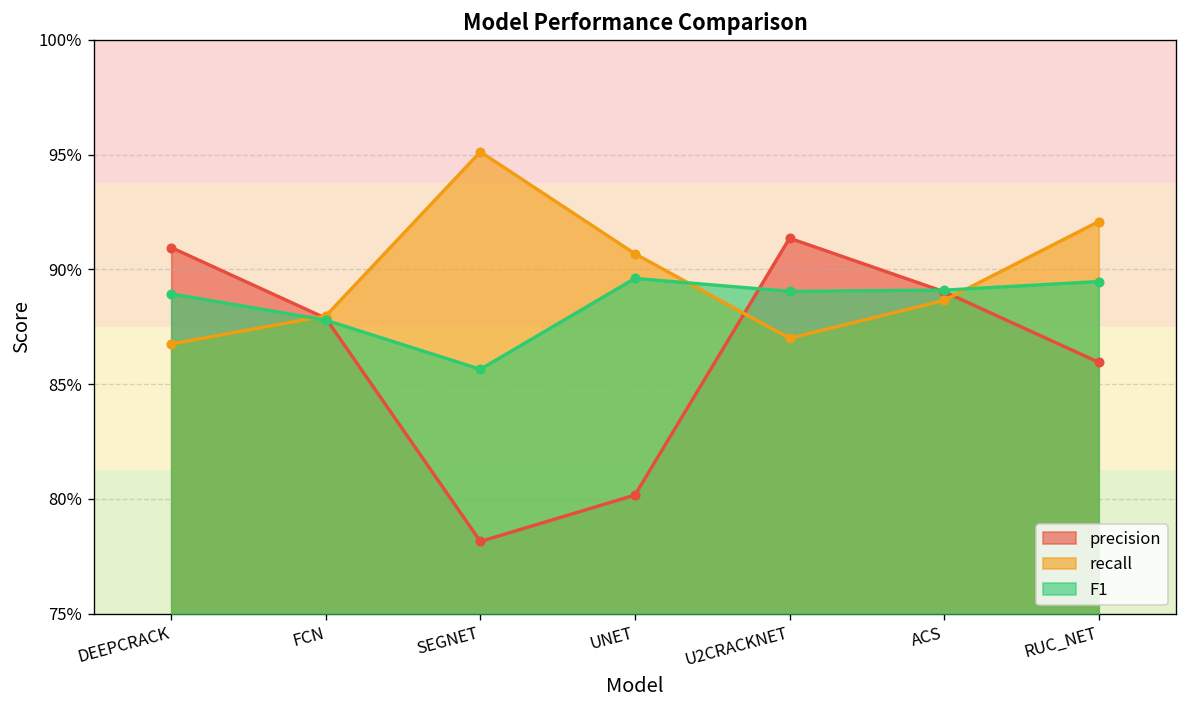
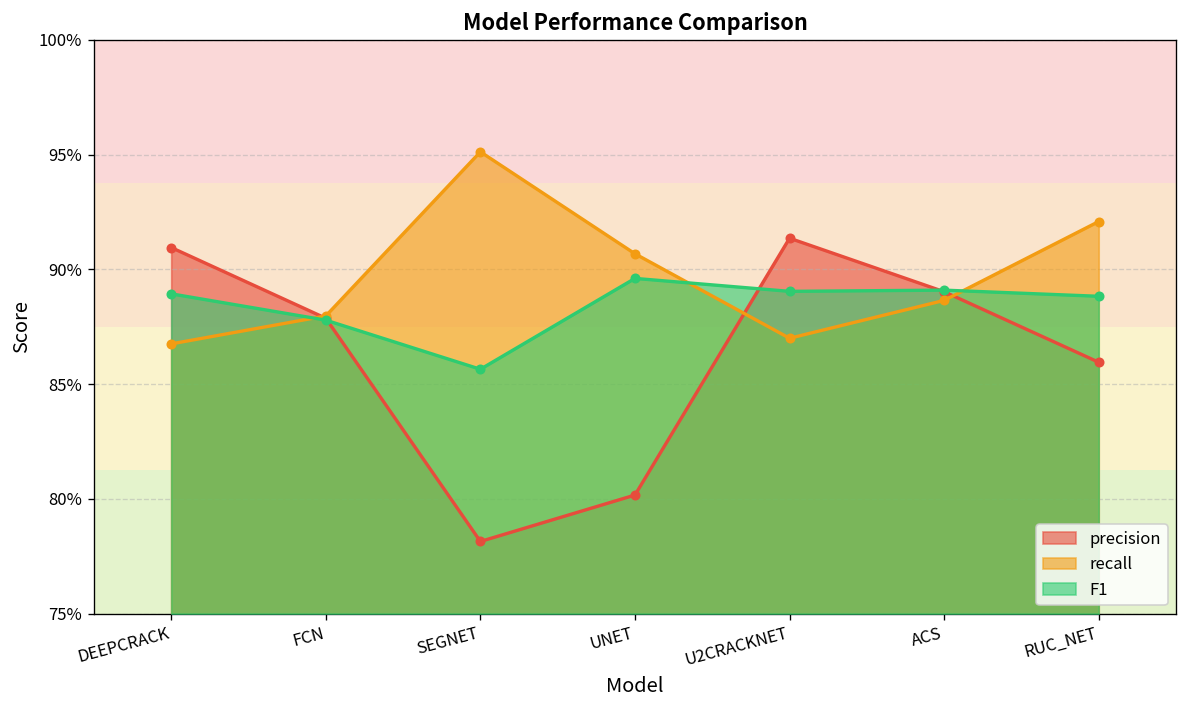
F1, RUC_NET: 89.5% -> 88.8%
